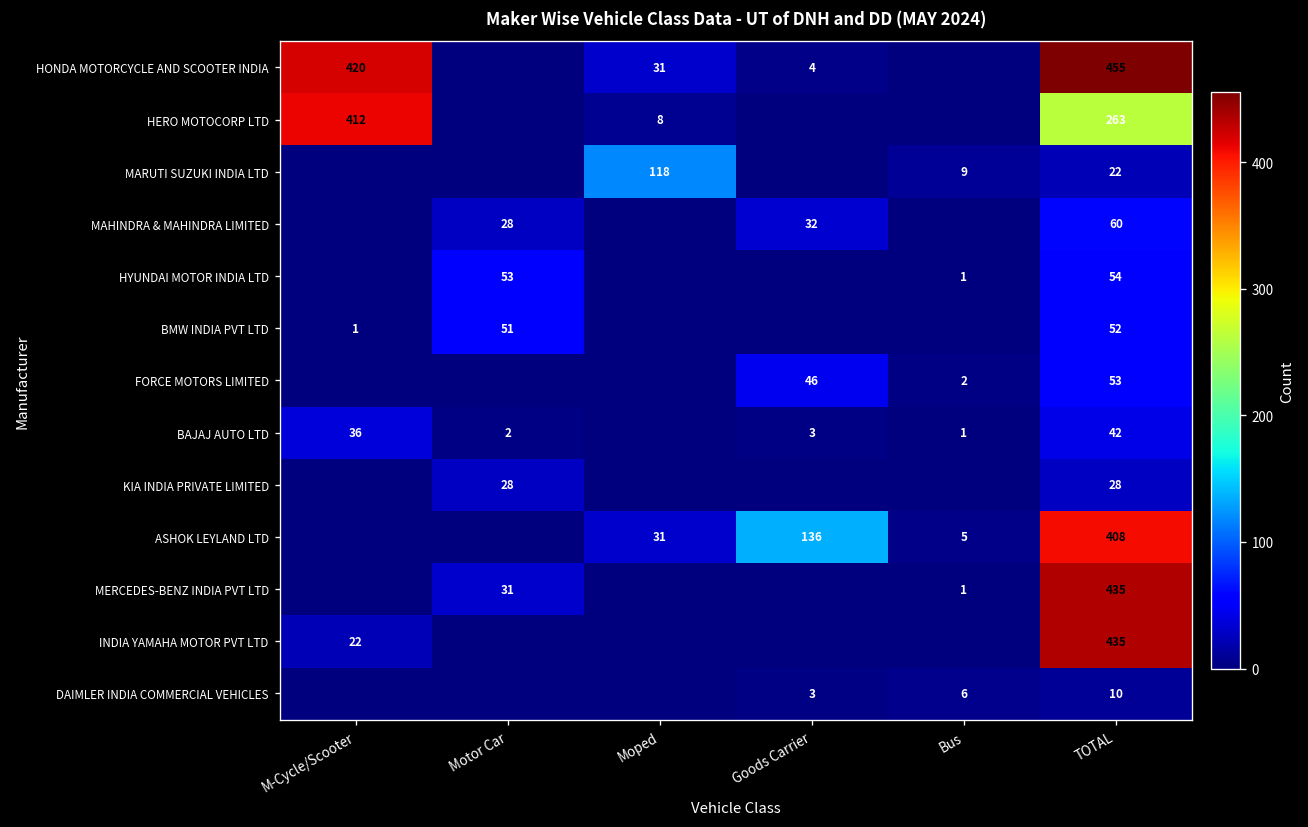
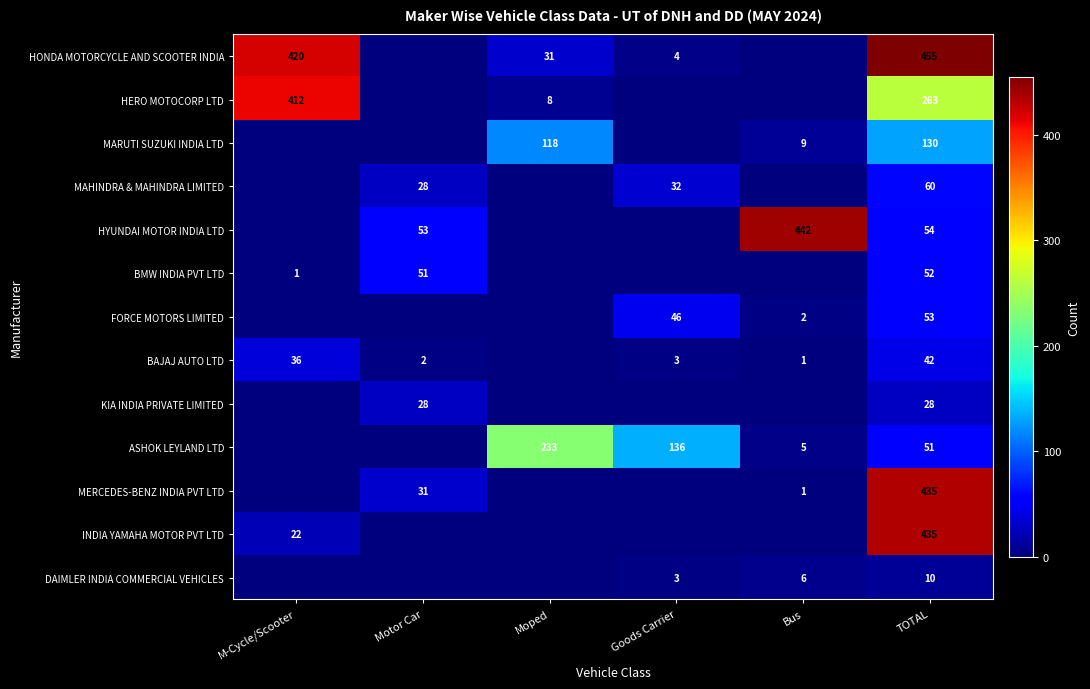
MARUTI SUZUKI INDIA LTD, TOTAL: 22 -> 130
HYUNDAI MOTOR INDIA LTD, Bus: 1 -> 442
ASHOK LEYLAND LTD, Moped: 31 -> 233
ASHOK LEYLAND LTD, TOTAL: 408 -> 51
